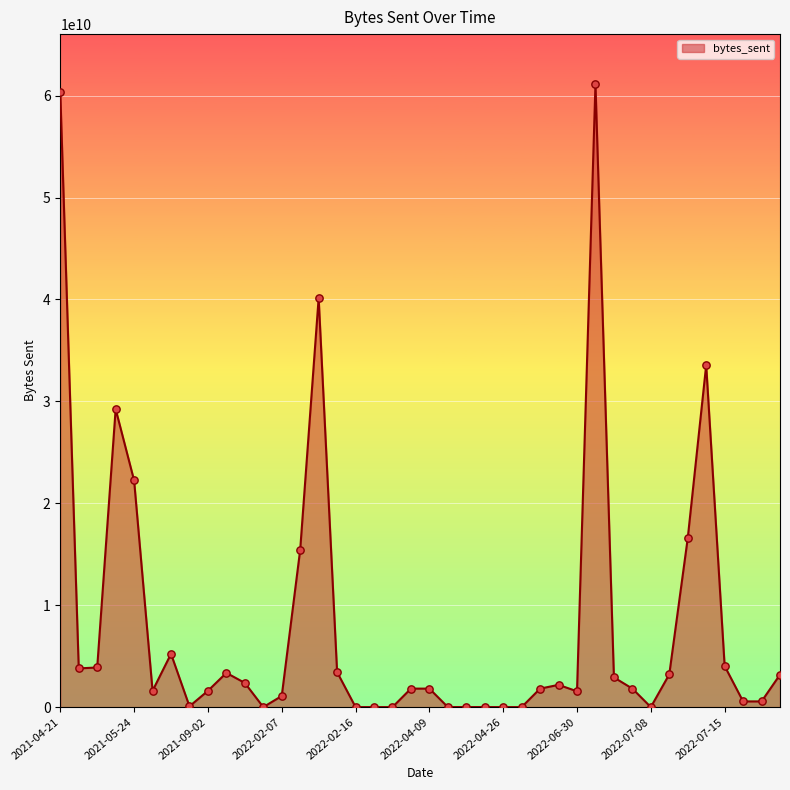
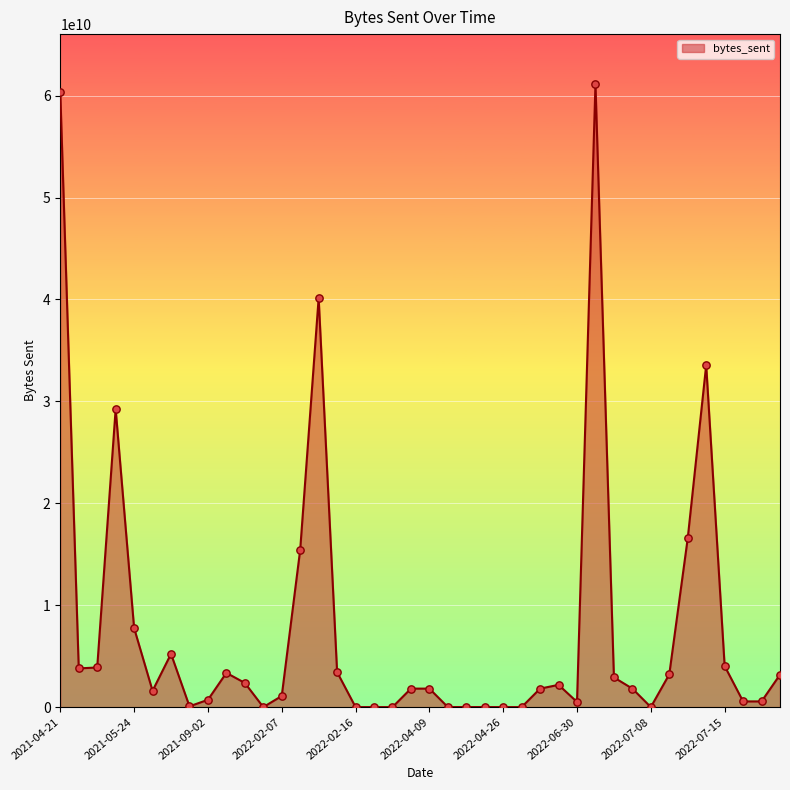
2021-05-24: 22200000000 -> 7800000000
2021-09-02: 1600000000 -> 700000000
2022-06-30: 1600000000 -> 500000000
